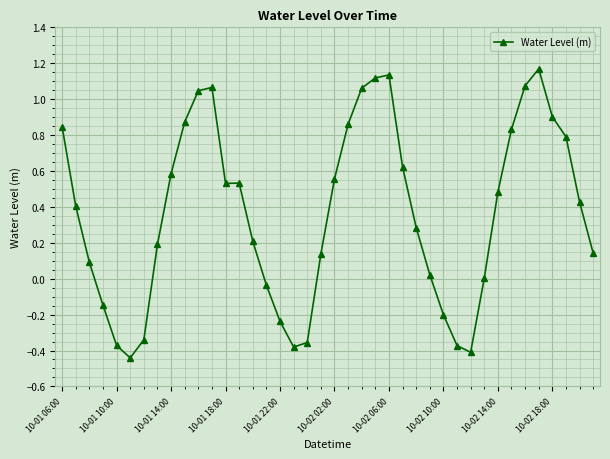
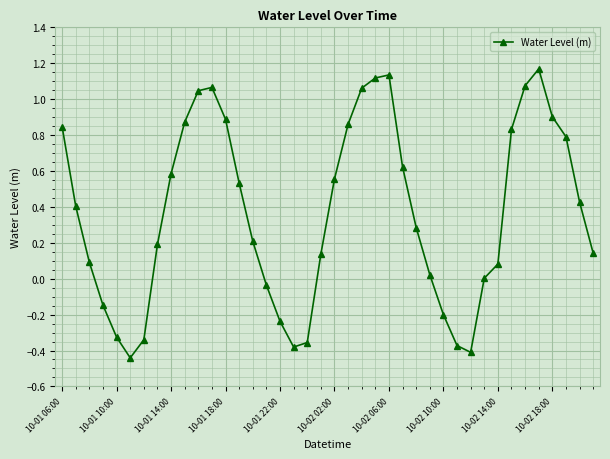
10-01 10:00: -0.37 -> -0.33
10-01 18:00: 0.53 -> 0.89
10-02 14:00: 0.48 -> 0.08
